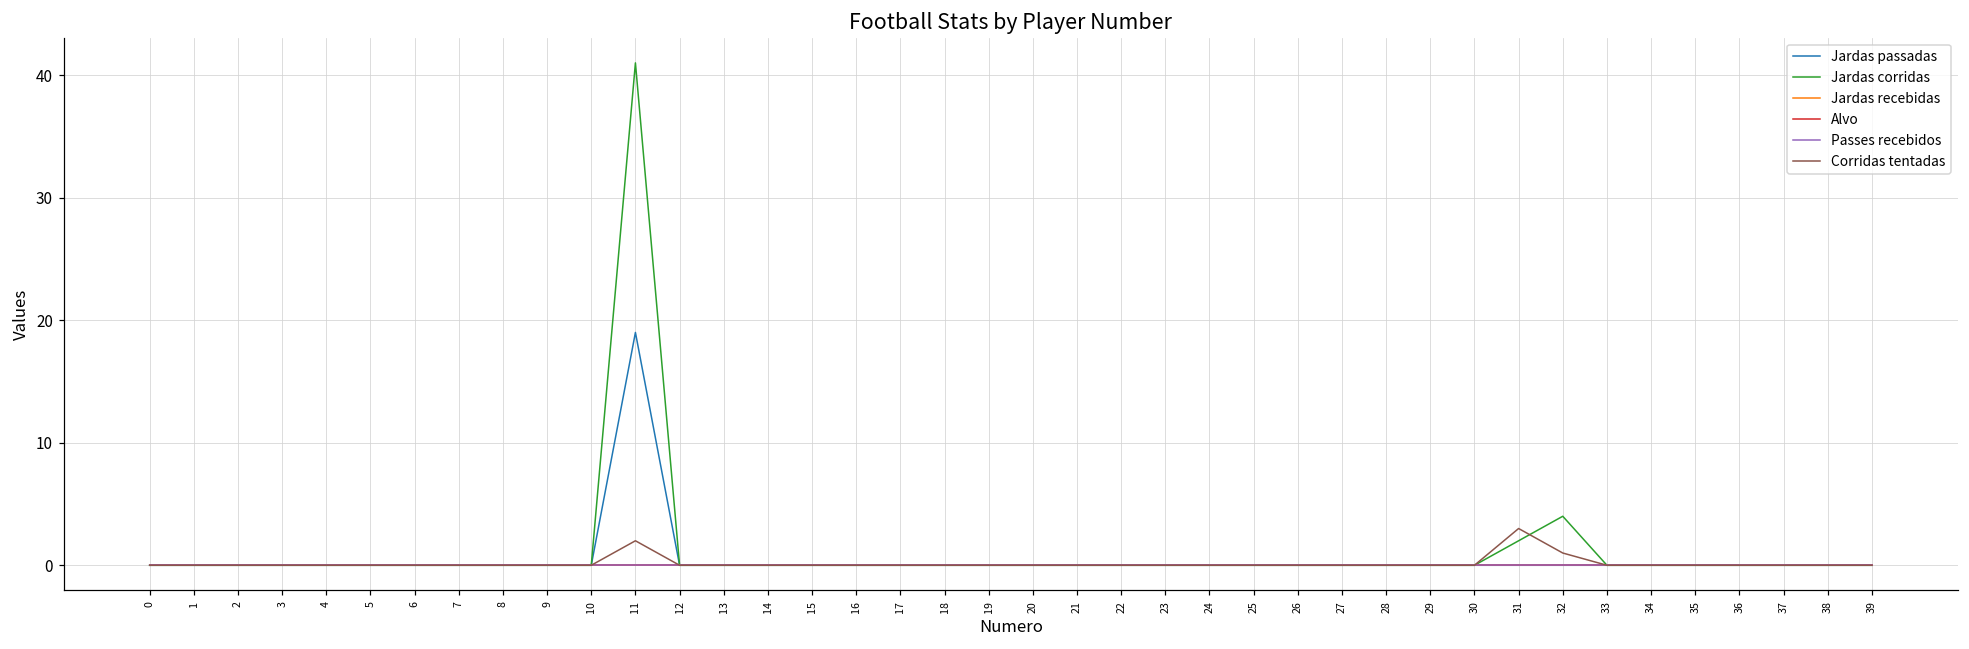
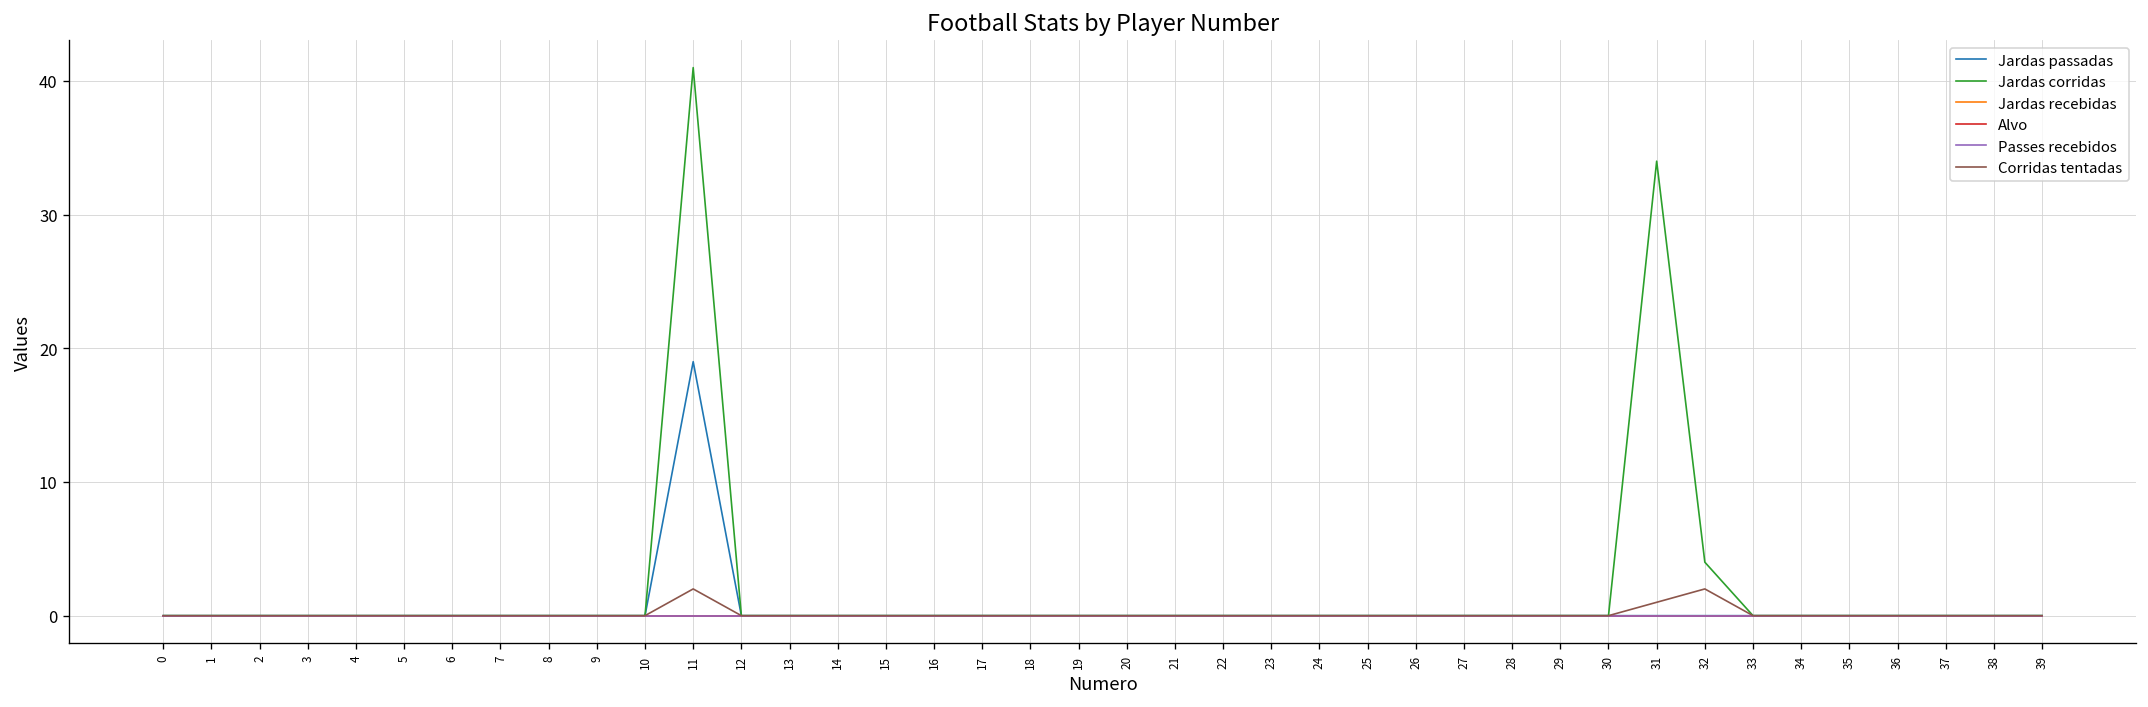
Jardas corridas, 31: 2 -> 34
Corridas tentadas, 31: 3 -> 1
Corridas tentadas, 32: 1 -> 2
